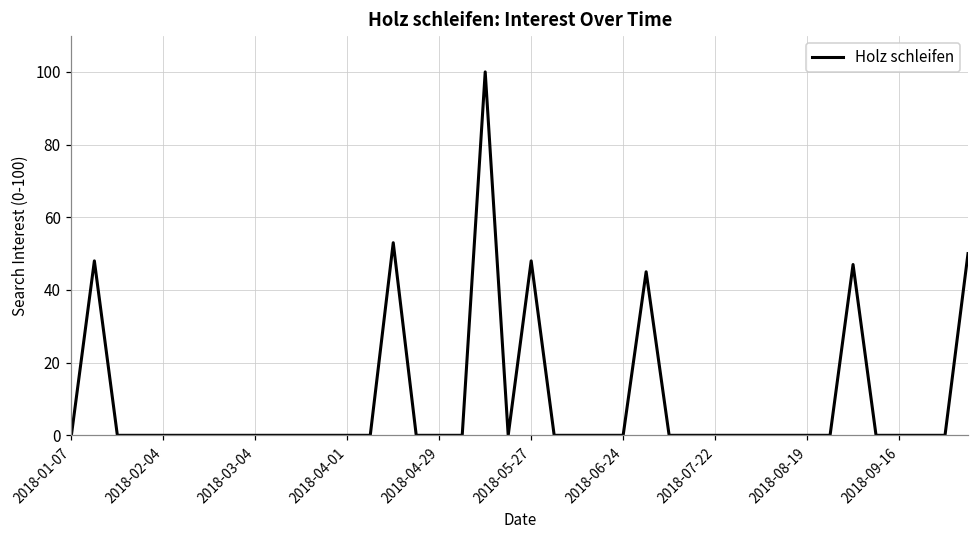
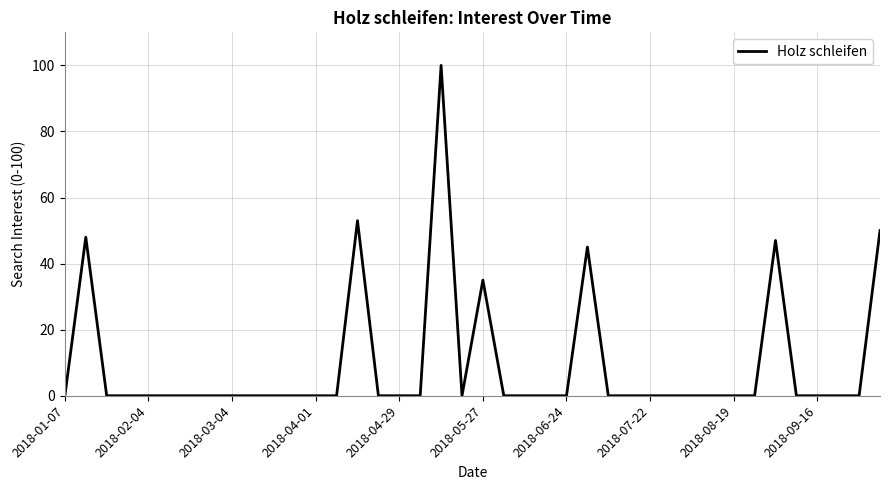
2018-05-27: 48 -> 35
